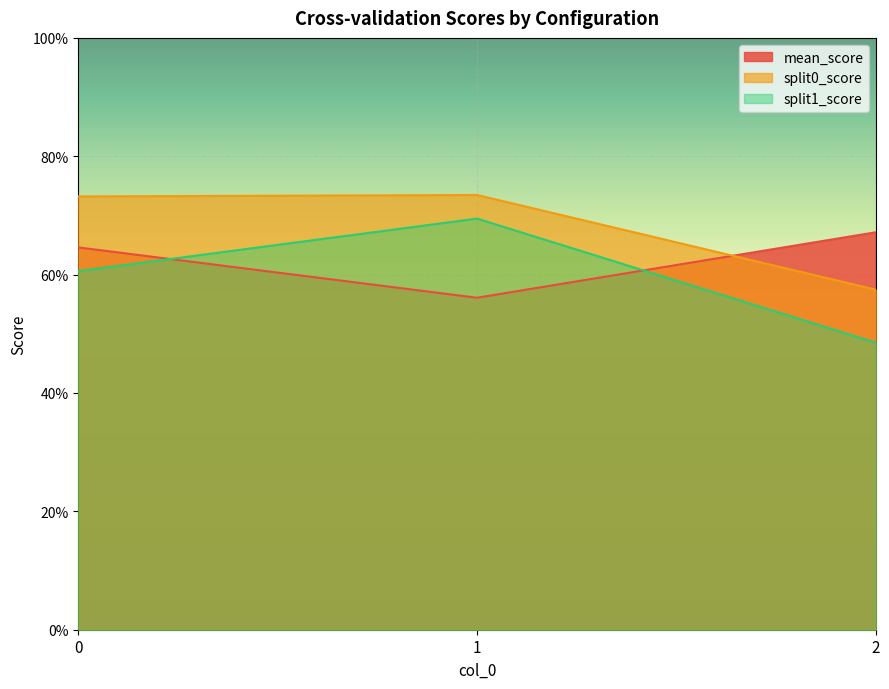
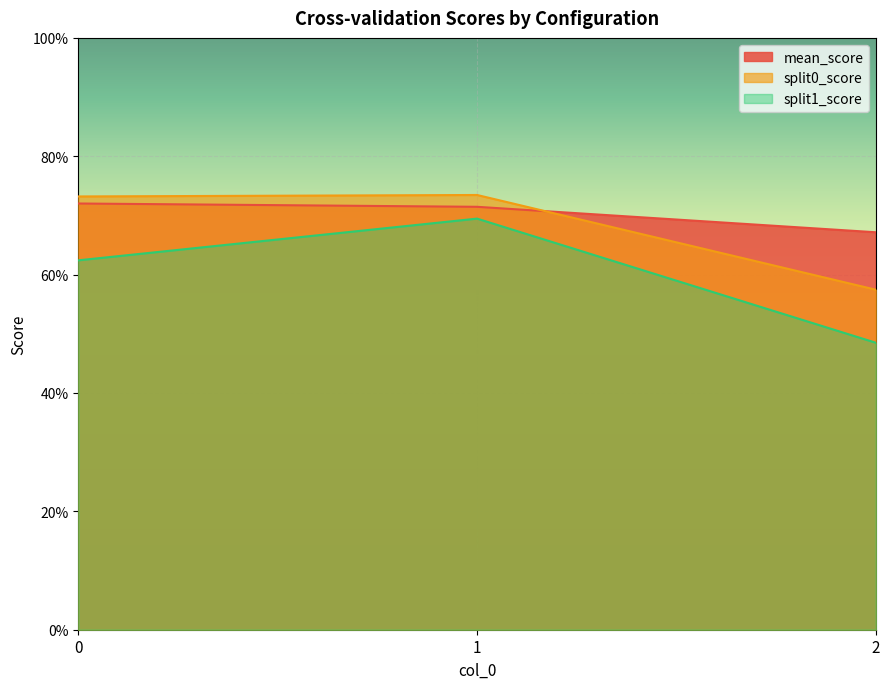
mean_score, 0: 65% -> 72%
split1_score, 0: 61% -> 62%
mean_score, 1: 56% -> 71%
